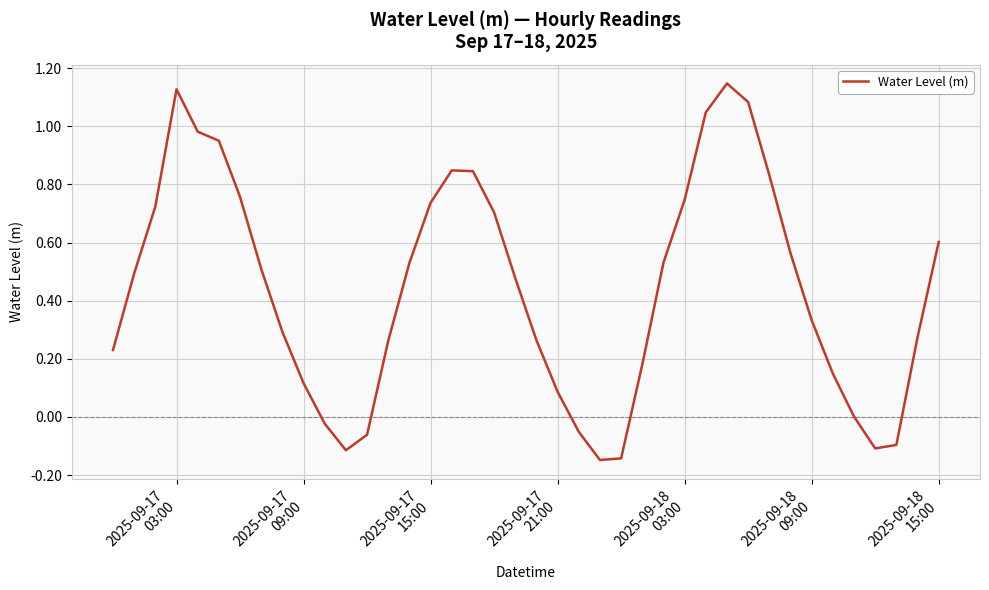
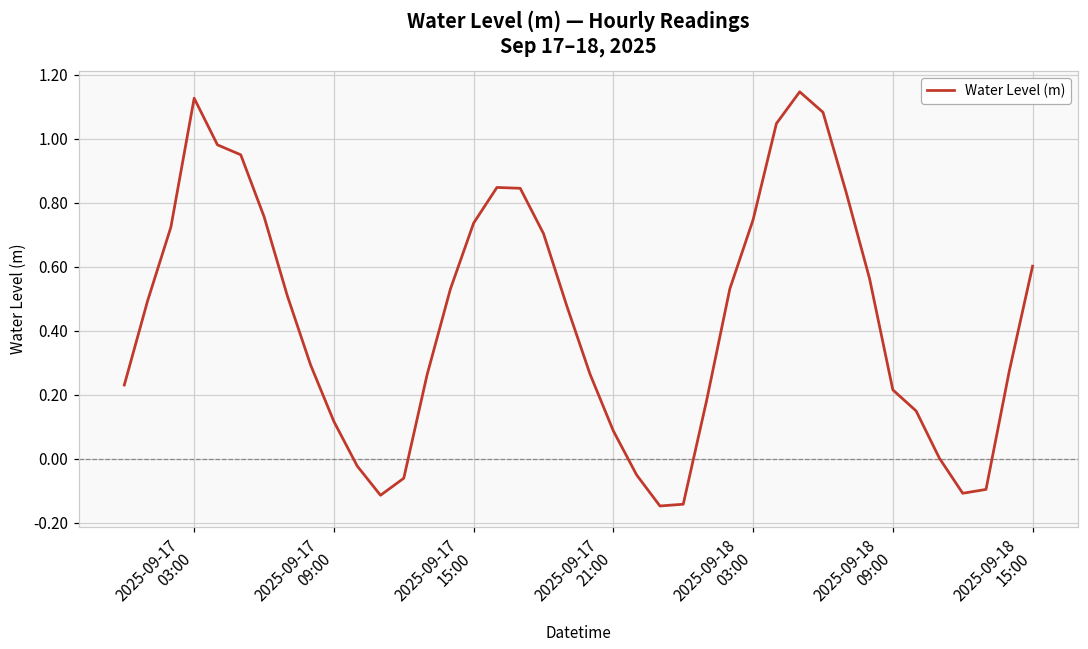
2025-09-18 09:00: 0.33 -> 0.22
